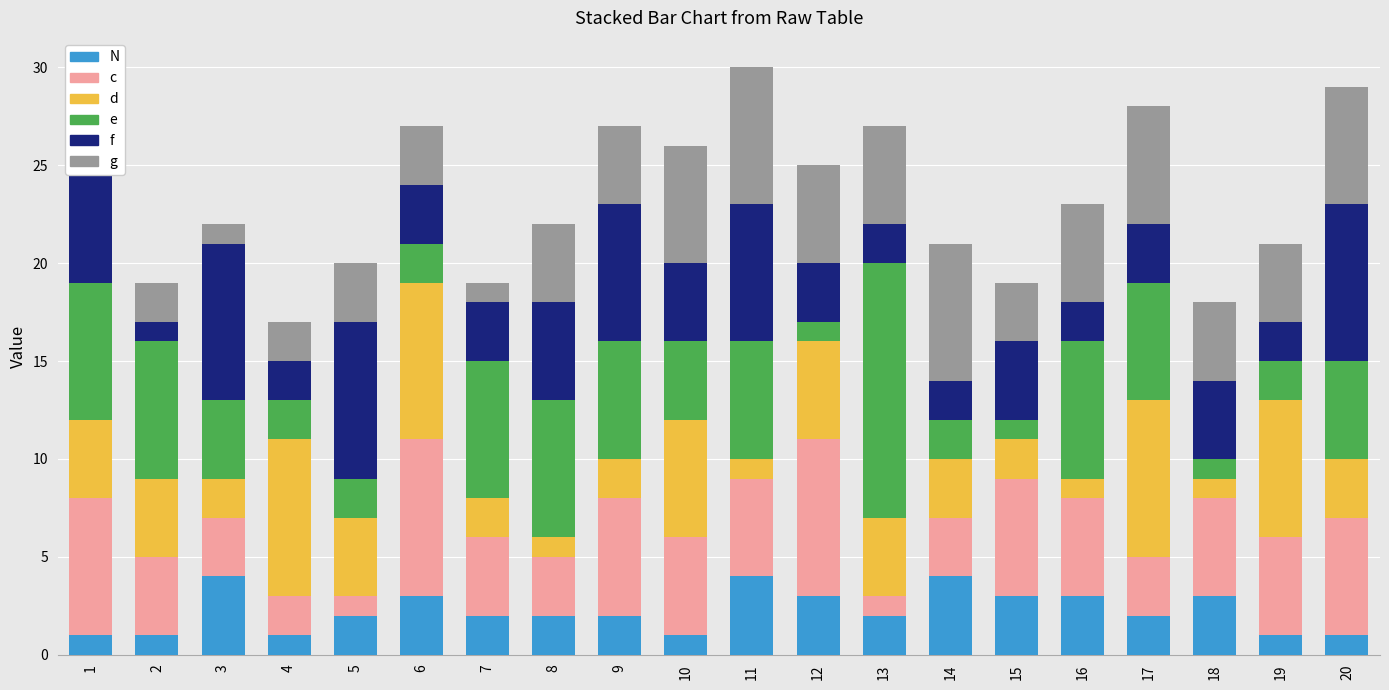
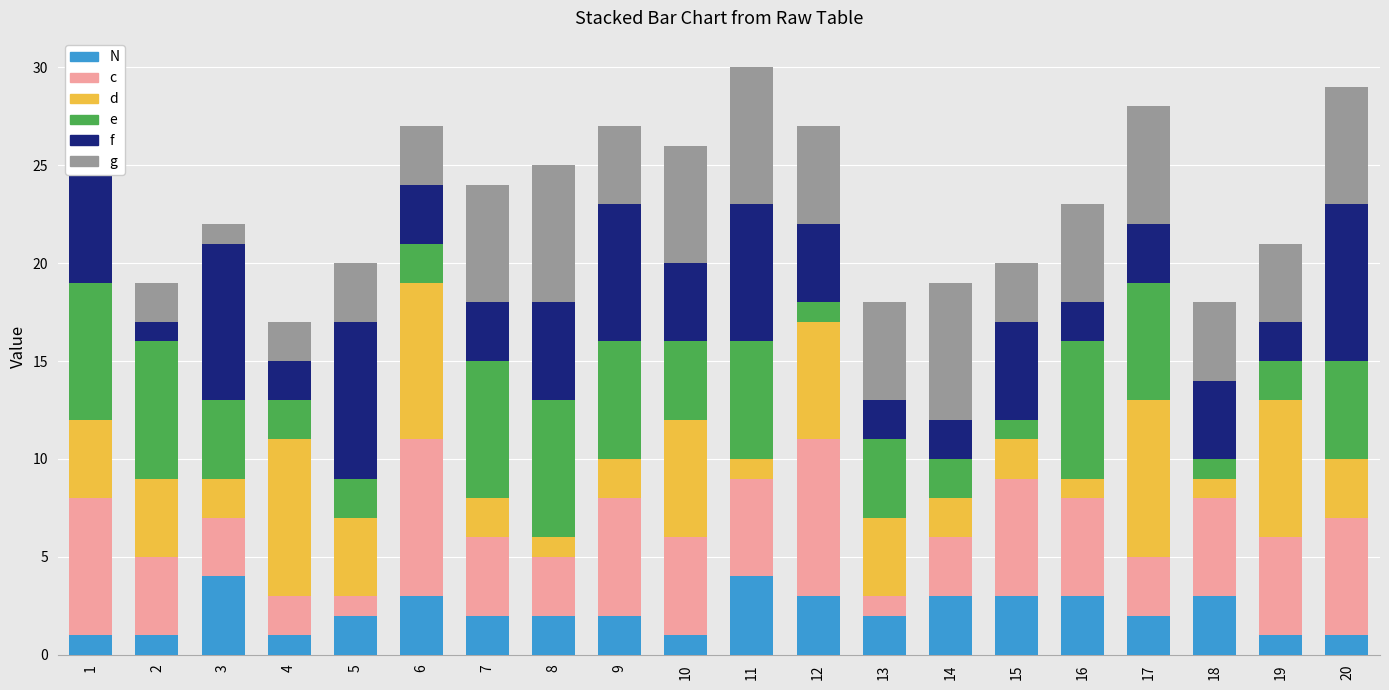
g, 7: 1 -> 6
g, 8: 4 -> 7
d, 12: 5 -> 6
f, 12: 3 -> 4
e, 13: 13 -> 4
N, 14: 4 -> 3
d, 14: 3 -> 2
f, 15: 4 -> 5
